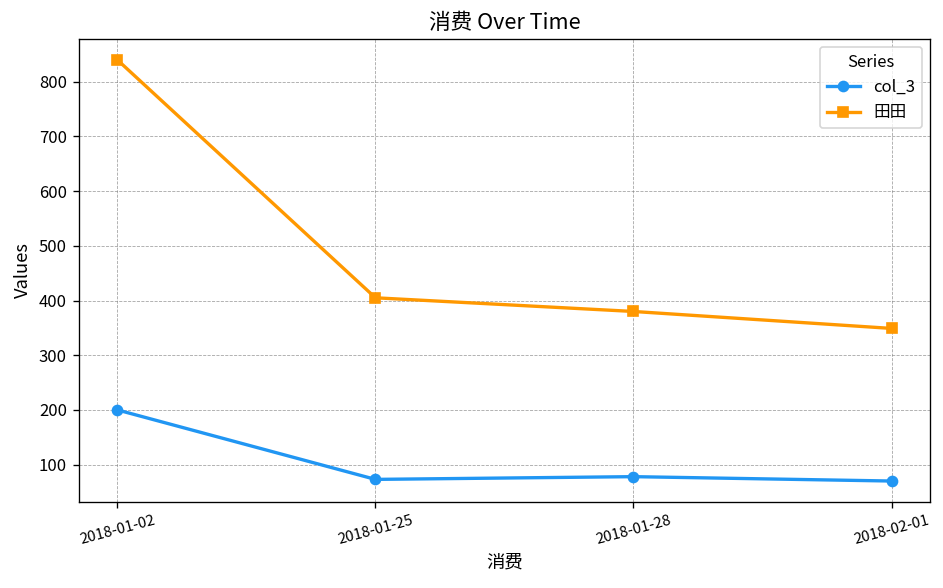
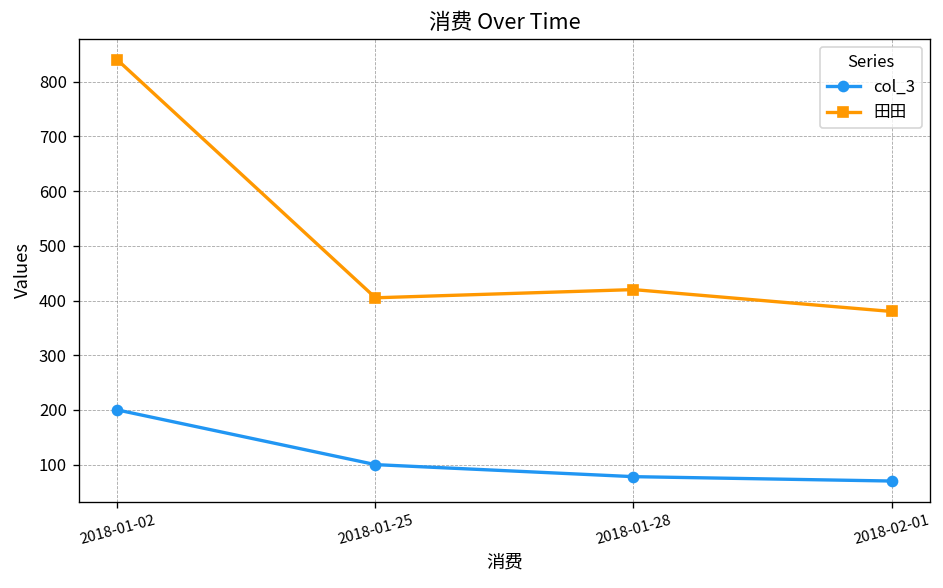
col_3, 2018-01-25: 70 -> 100
田田, 2018-01-28: 380 -> 420
田田, 2018-02-01: 350 -> 380
